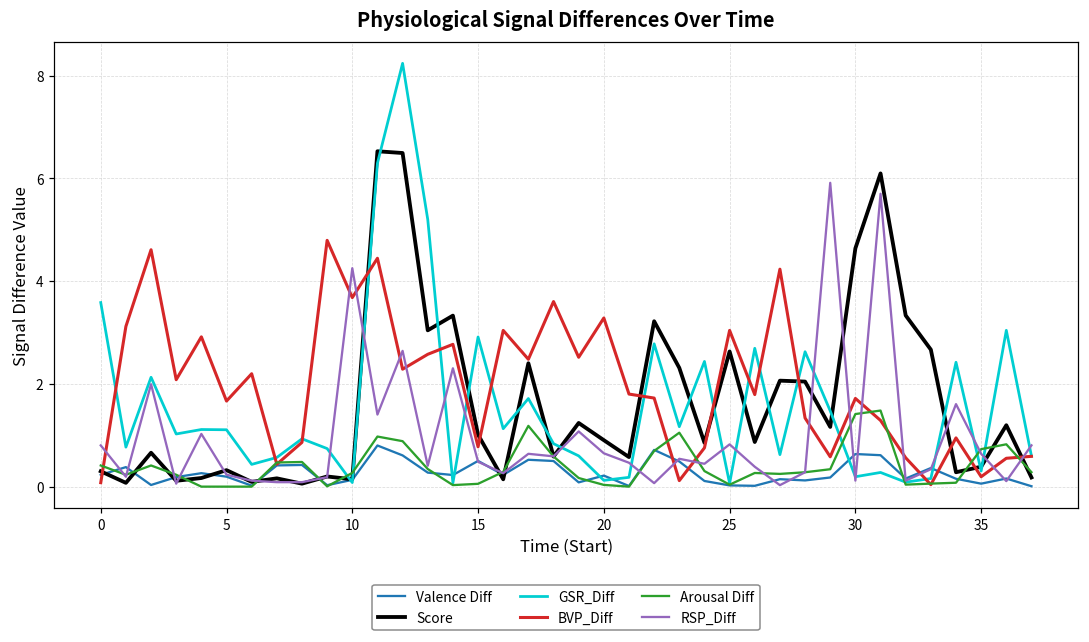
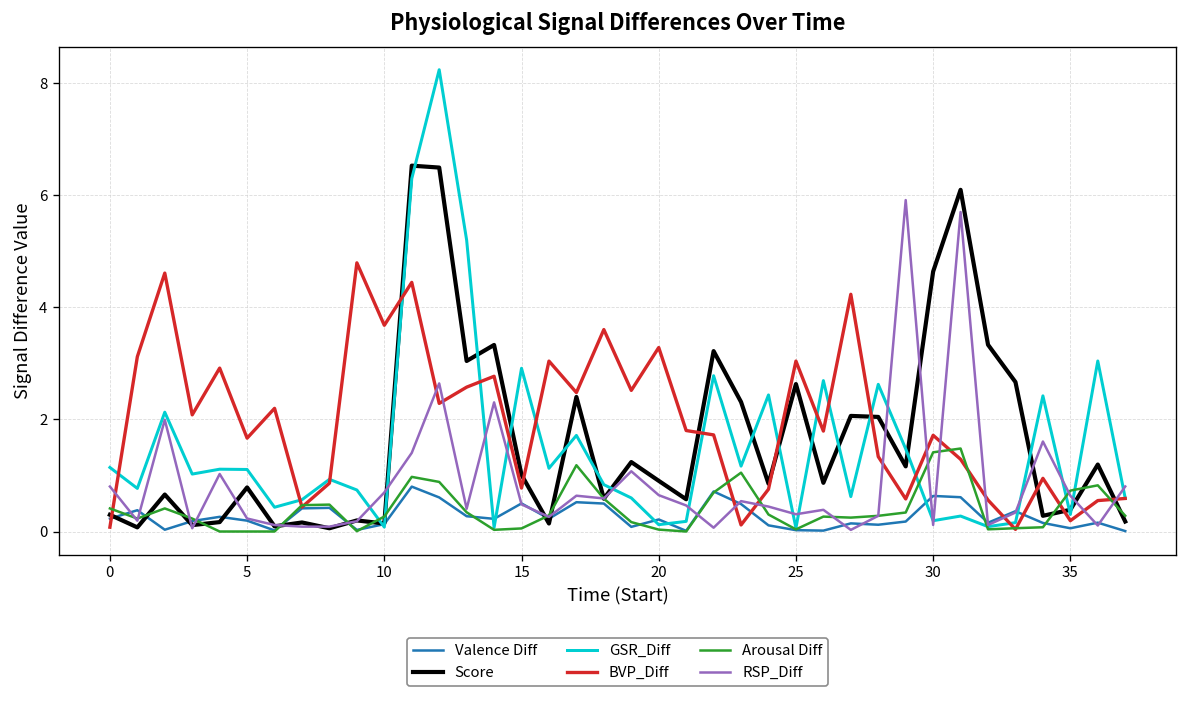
GSR_Diff, 0: 3.6 -> 1.1
Score, 5: 0.3 -> 0.8
RSP_Diff, 10: 4.3 -> 0.7
RSP_Diff, 25: 0.8 -> 0.3
